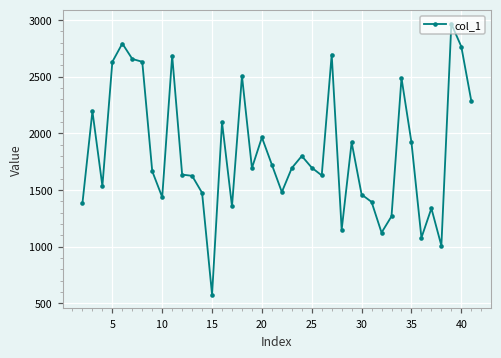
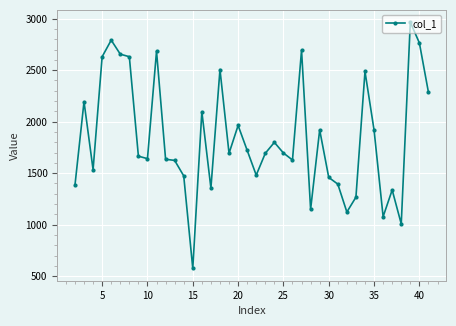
10: 1440 -> 1640
